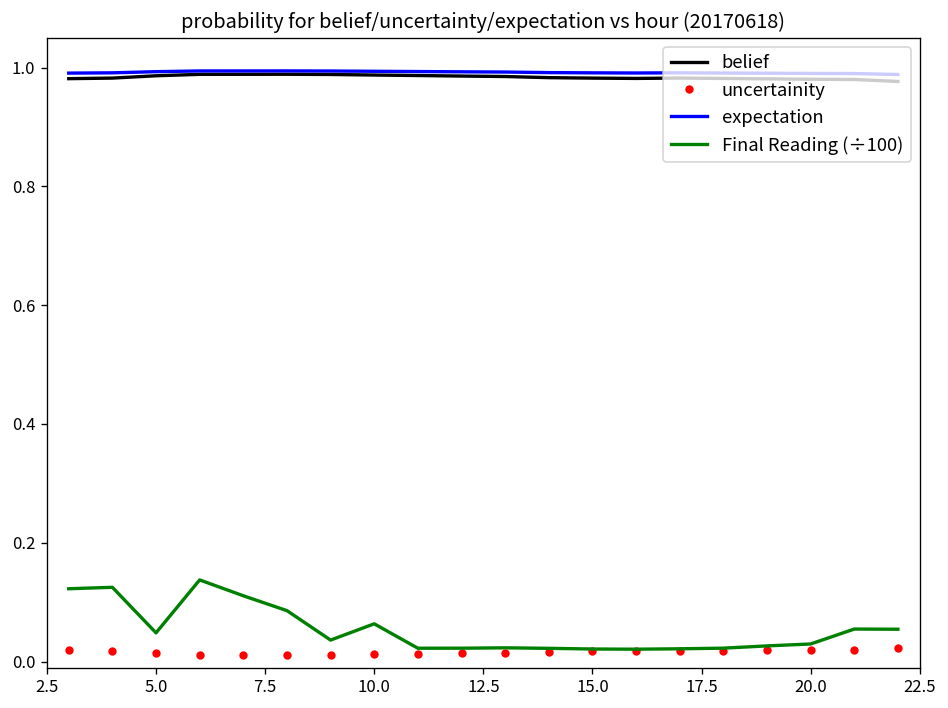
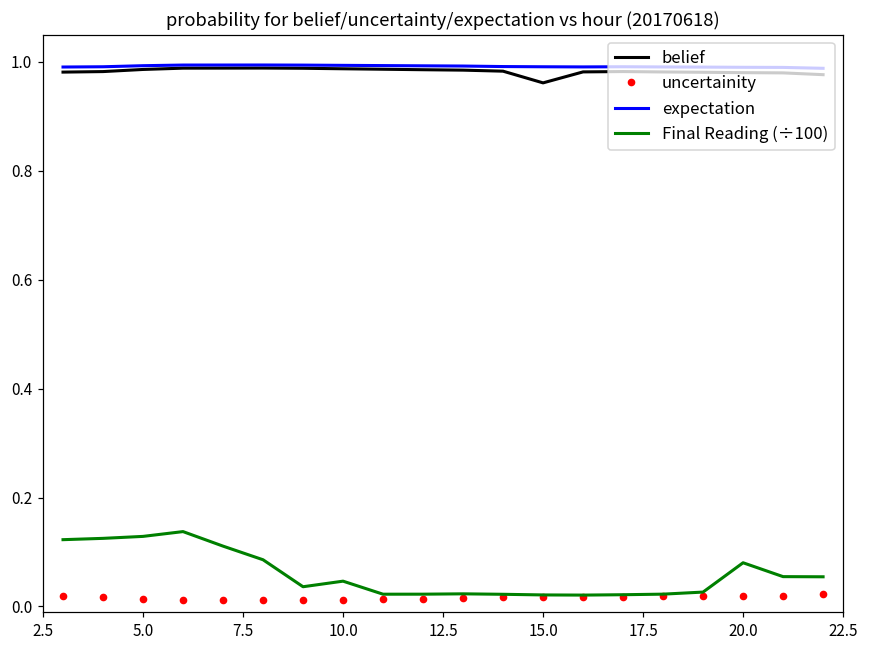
Final Reading (÷100), 5.0: 0.05 -> 0.13
Final Reading (÷100), 10.0: 0.06 -> 0.05
belief, 15.0: 0.98 -> 0.96
Final Reading (÷100), 20.0: 0.03 -> 0.08
